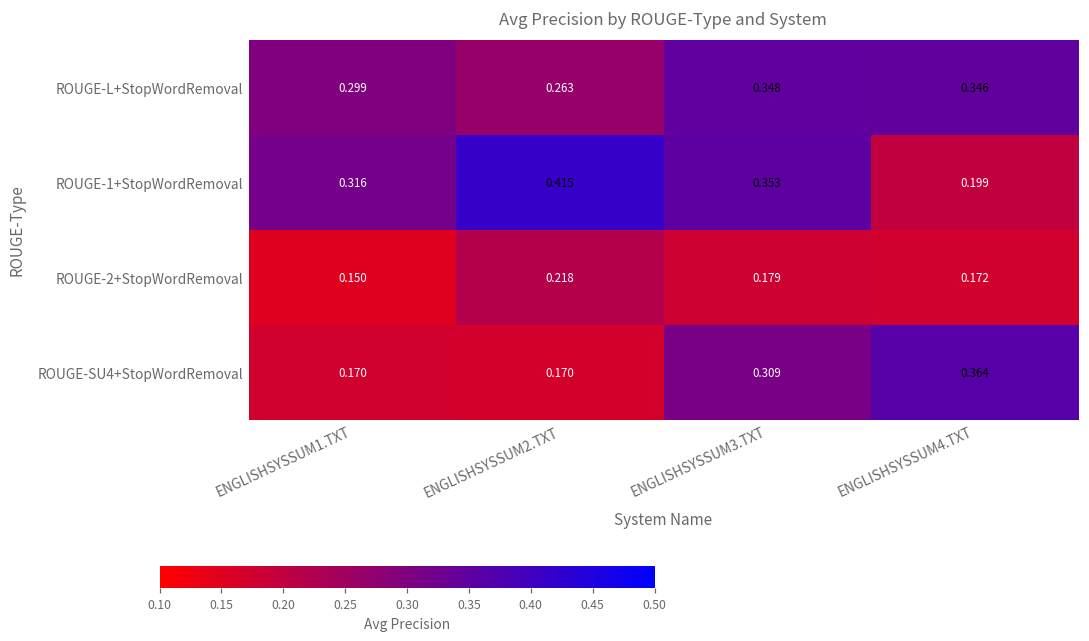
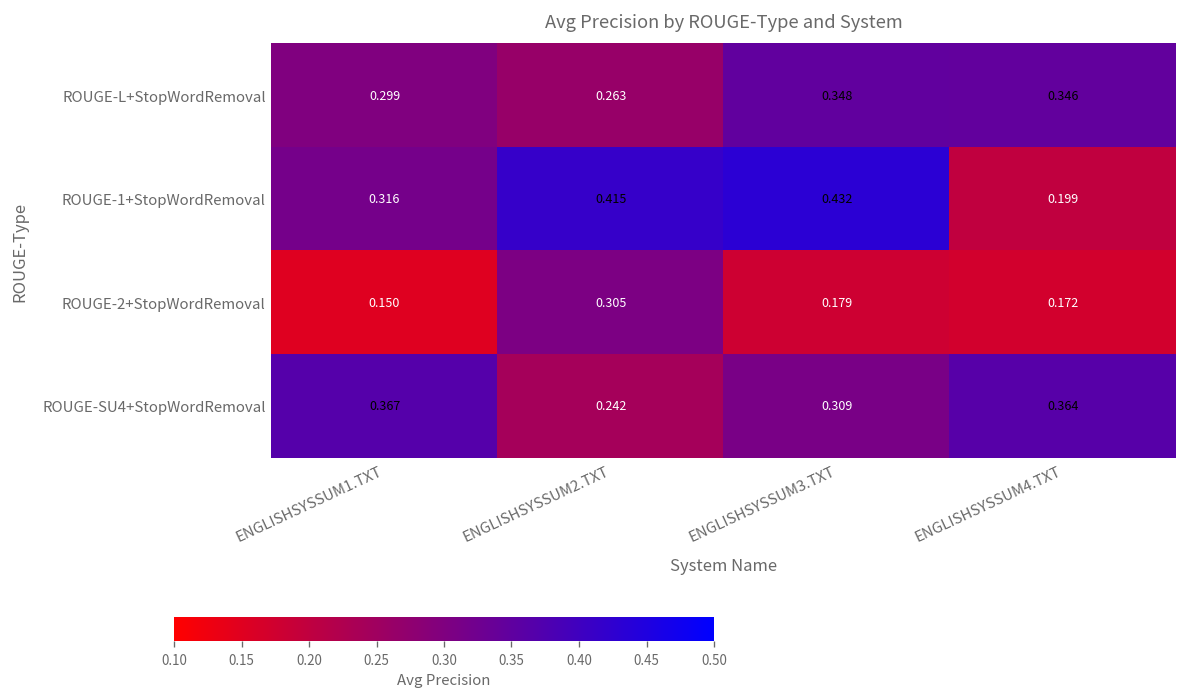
ROUGE-1+StopWordRemoval, ENGLISHSYSSUM3.TXT: 0.353 -> 0.432
ROUGE-2+StopWordRemoval, ENGLISHSYSSUM2.TXT: 0.218 -> 0.305
ROUGE-SU4+StopWordRemoval, ENGLISHSYSSUM1.TXT: 0.170 -> 0.367
ROUGE-SU4+StopWordRemoval, ENGLISHSYSSUM2.TXT: 0.170 -> 0.242
